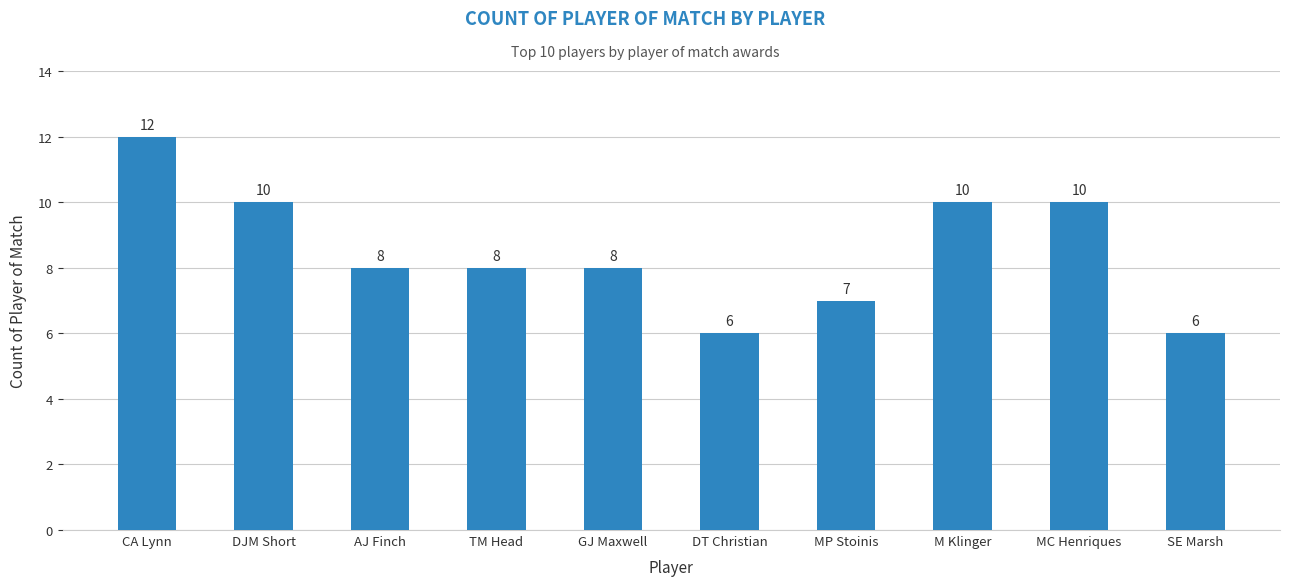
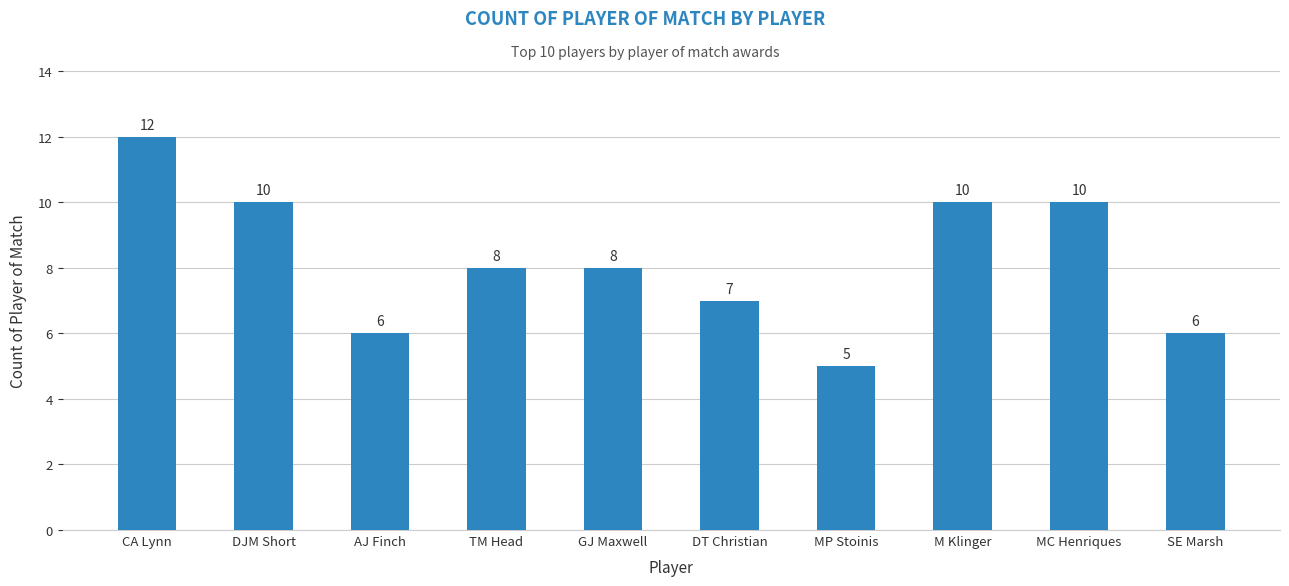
AJ Finch: 8 -> 6
DT Christian: 6 -> 7
MP Stoinis: 7 -> 5
